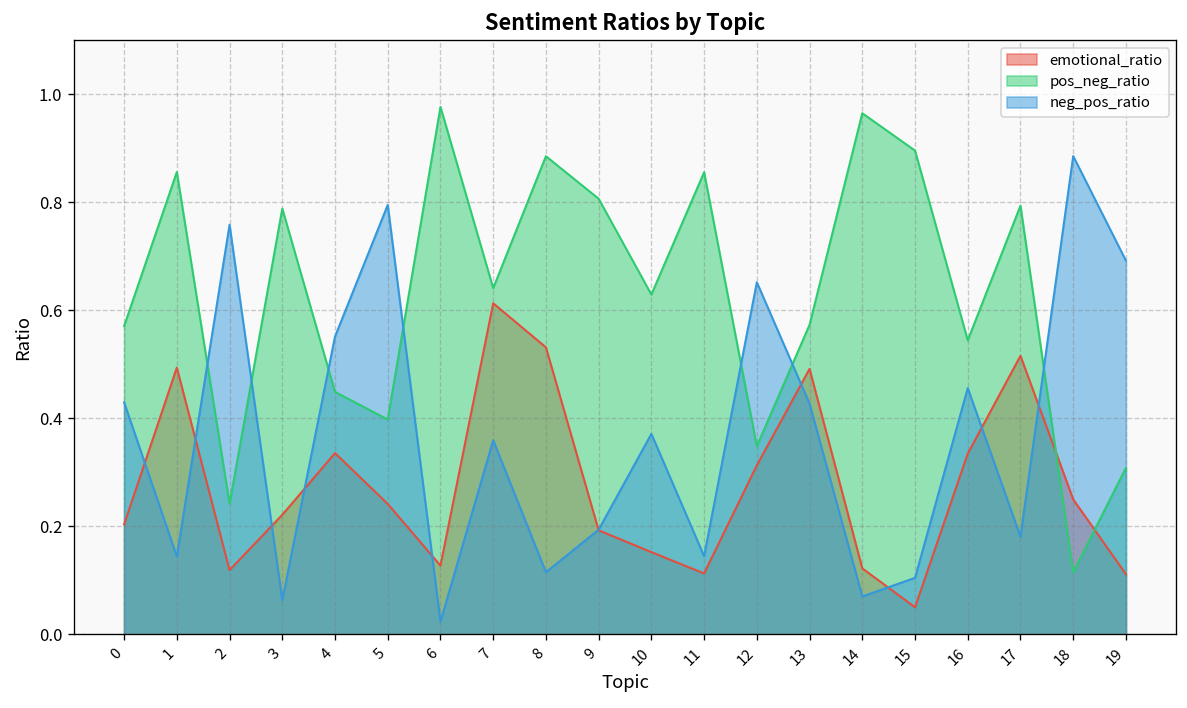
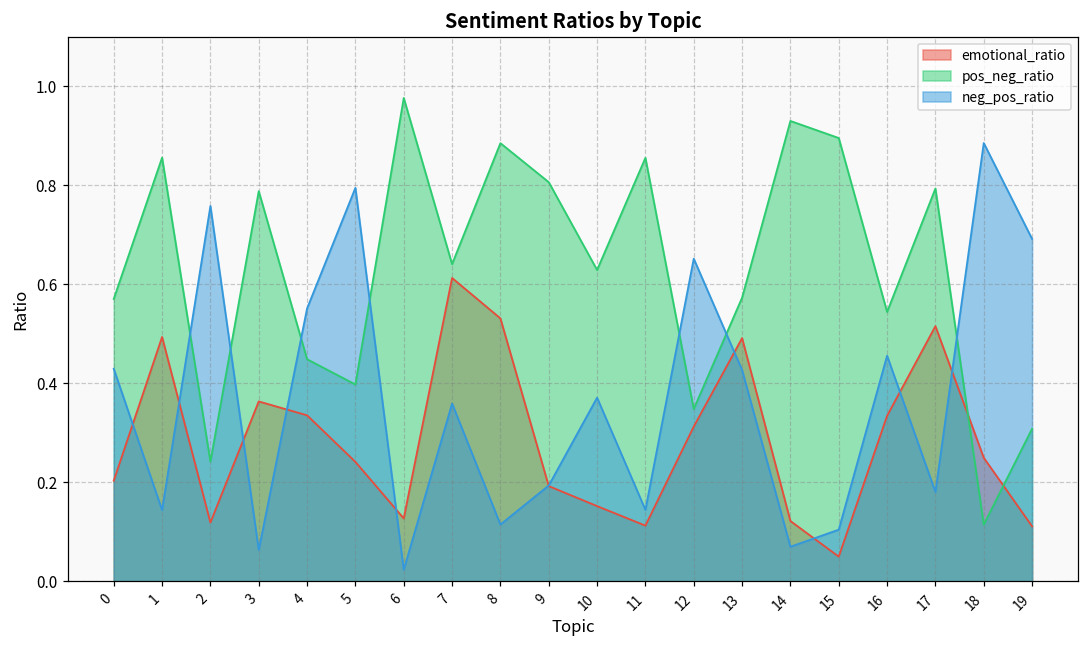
emotional_ratio, 3: 0.22 -> 0.36
pos_neg_ratio, 14: 0.96 -> 0.93
